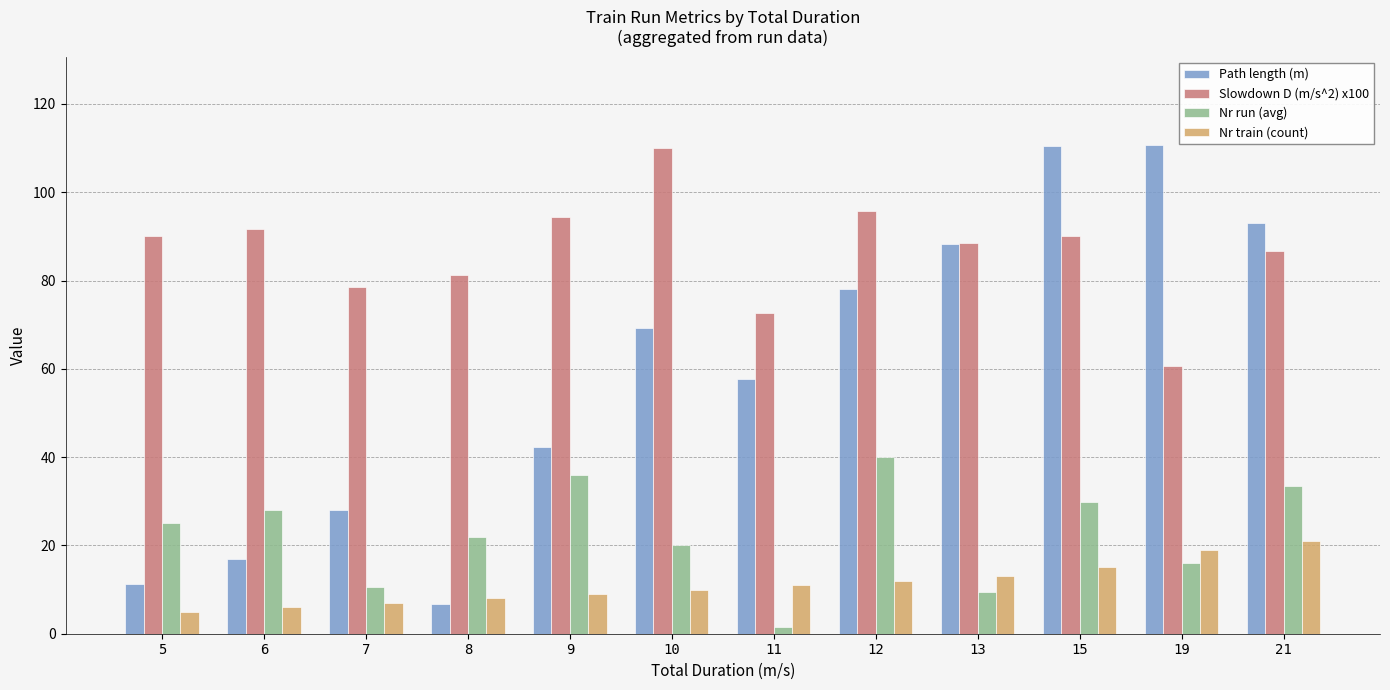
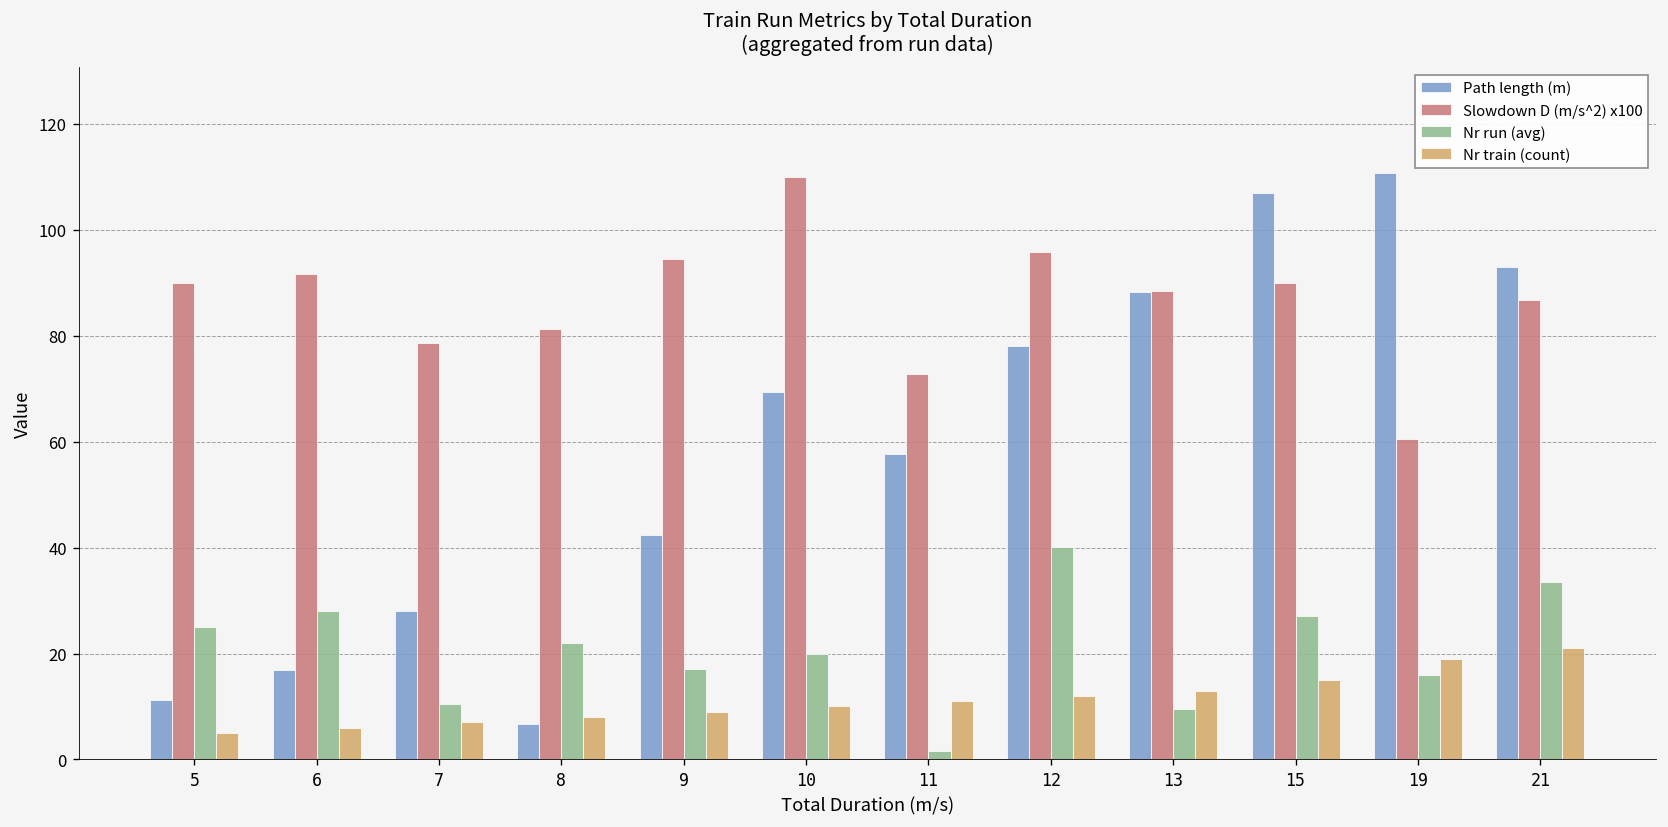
Nr run (avg), 9: 36 -> 17
Path length (m), 15: 110 -> 107
Nr run (avg), 15: 30 -> 27
